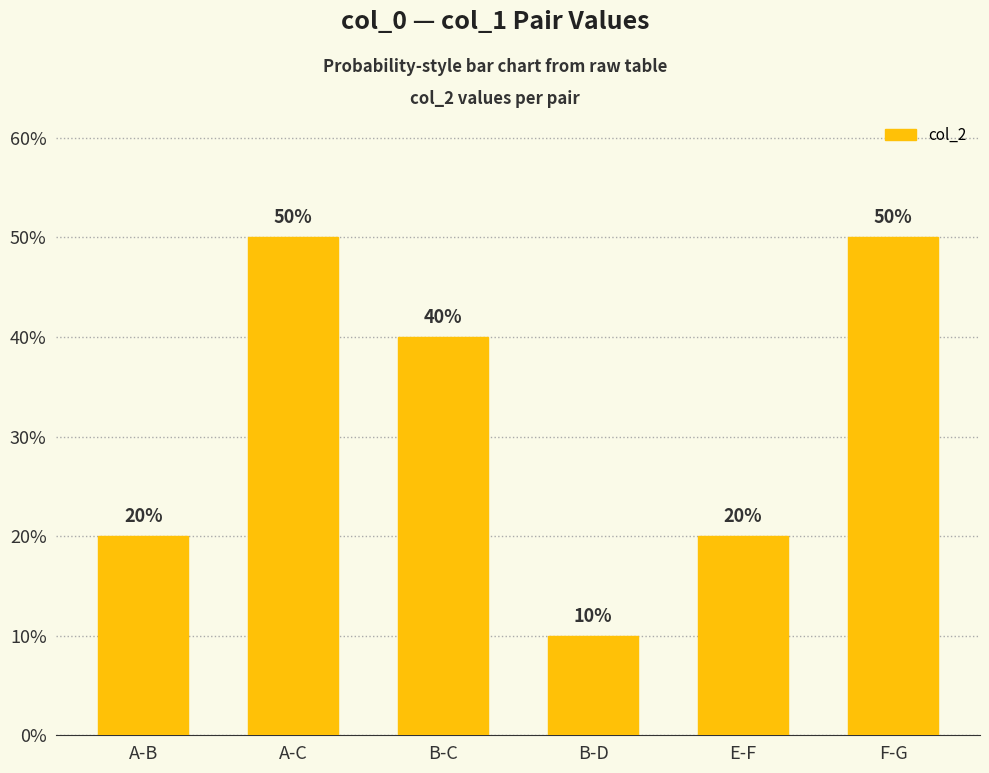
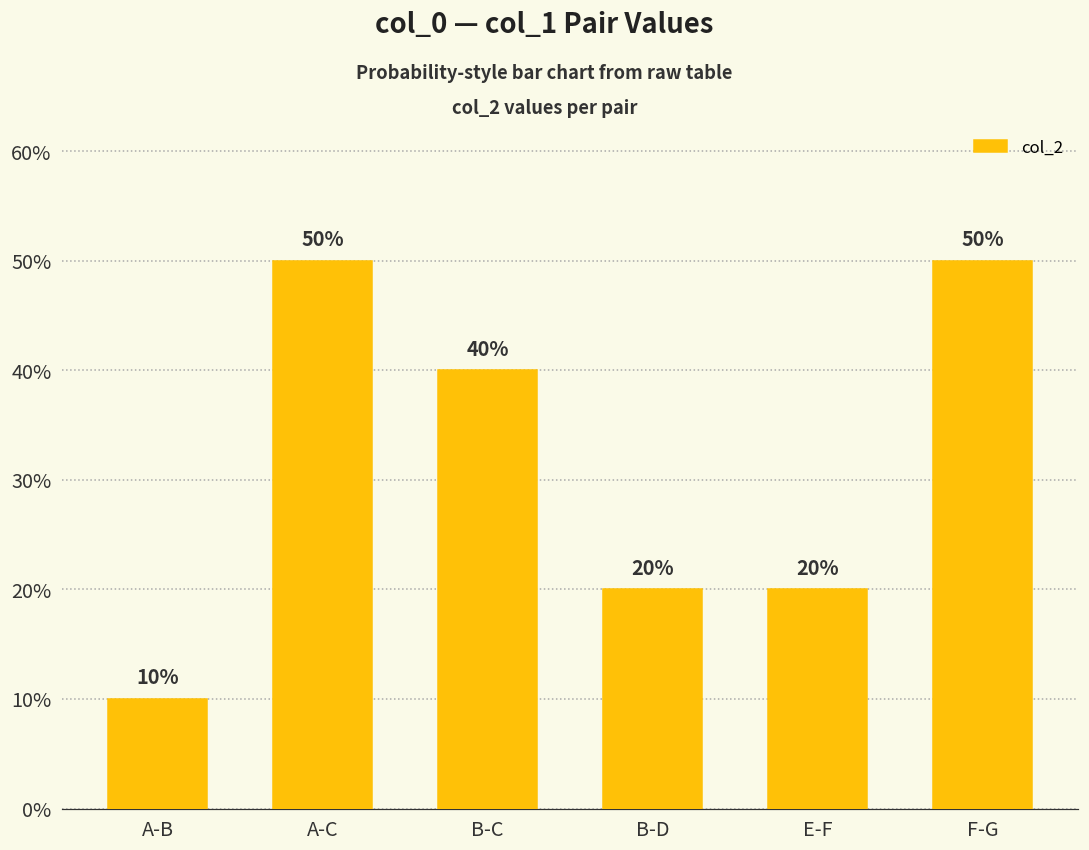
A-B: 20% -> 10%
B-D: 10% -> 20%
